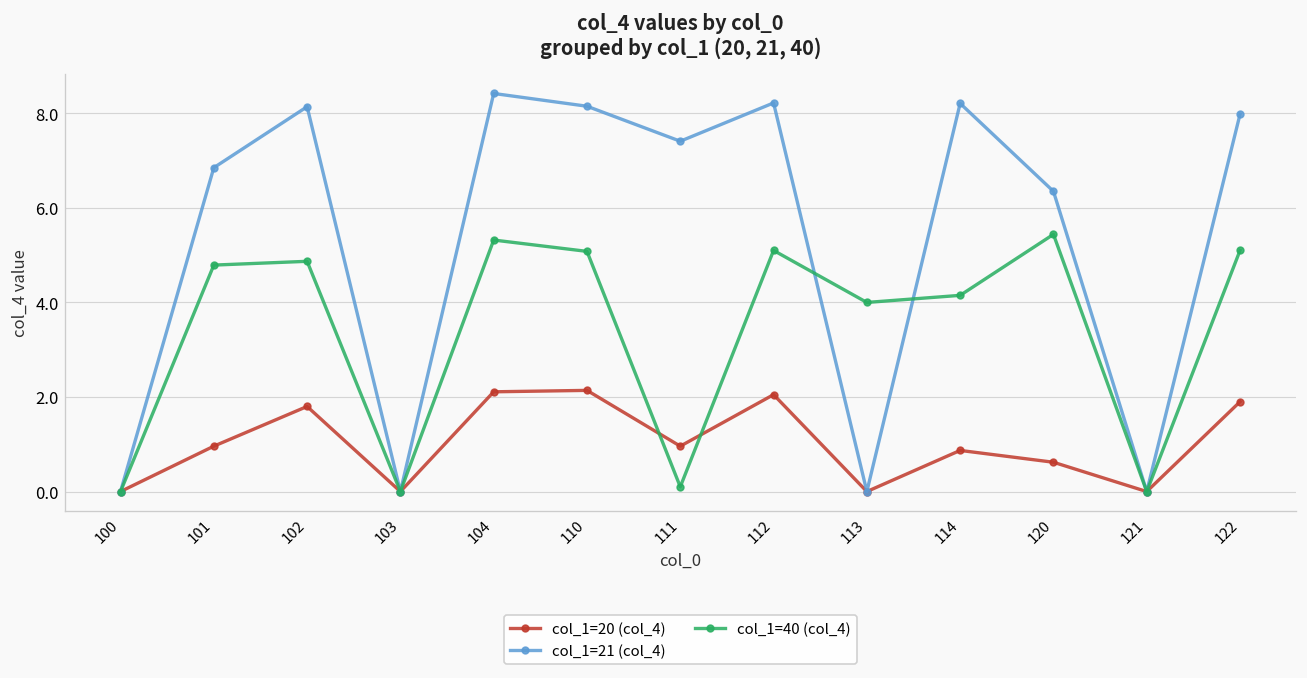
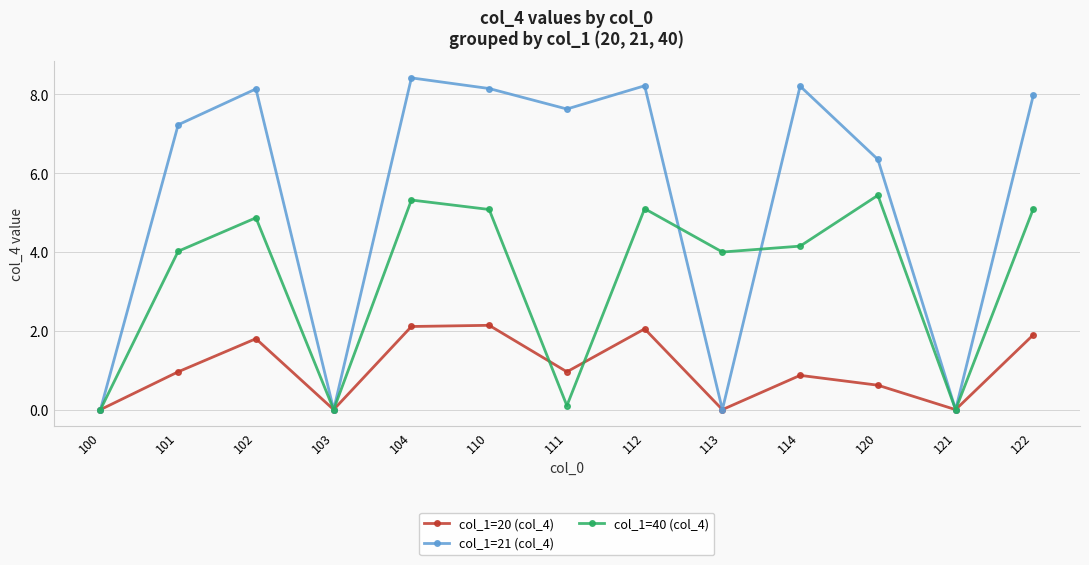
col_1=21 (col_4), 101: 6.9 -> 7.2
col_1=40 (col_4), 101: 4.8 -> 4.0
col_1=21 (col_4), 111: 7.4 -> 7.6
